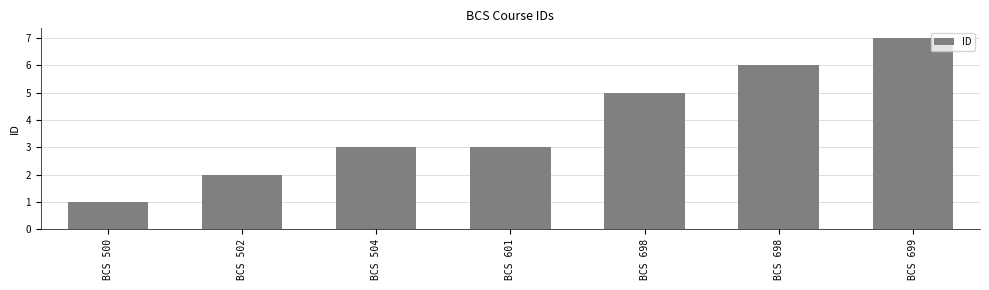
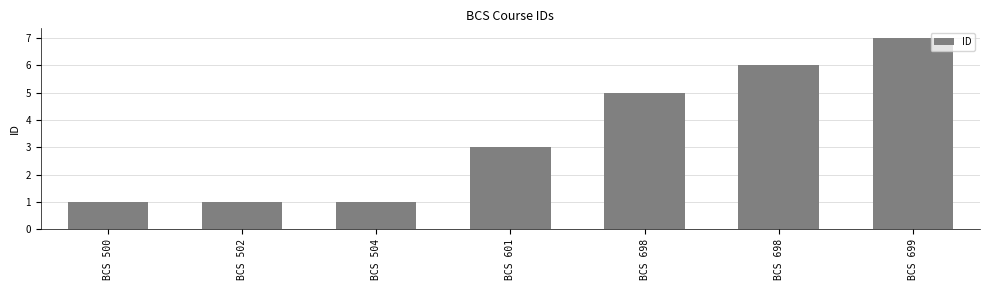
BCS 502: 2 -> 1
BCS 504: 3 -> 1
